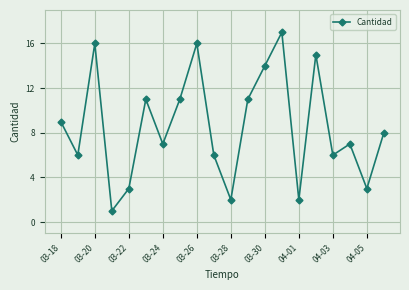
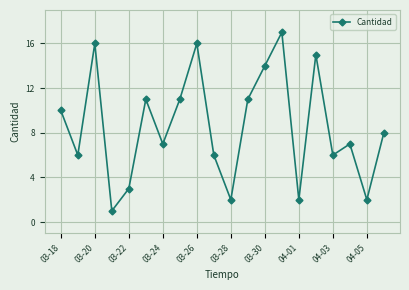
03-18: 9 -> 10
04-05: 3 -> 2
